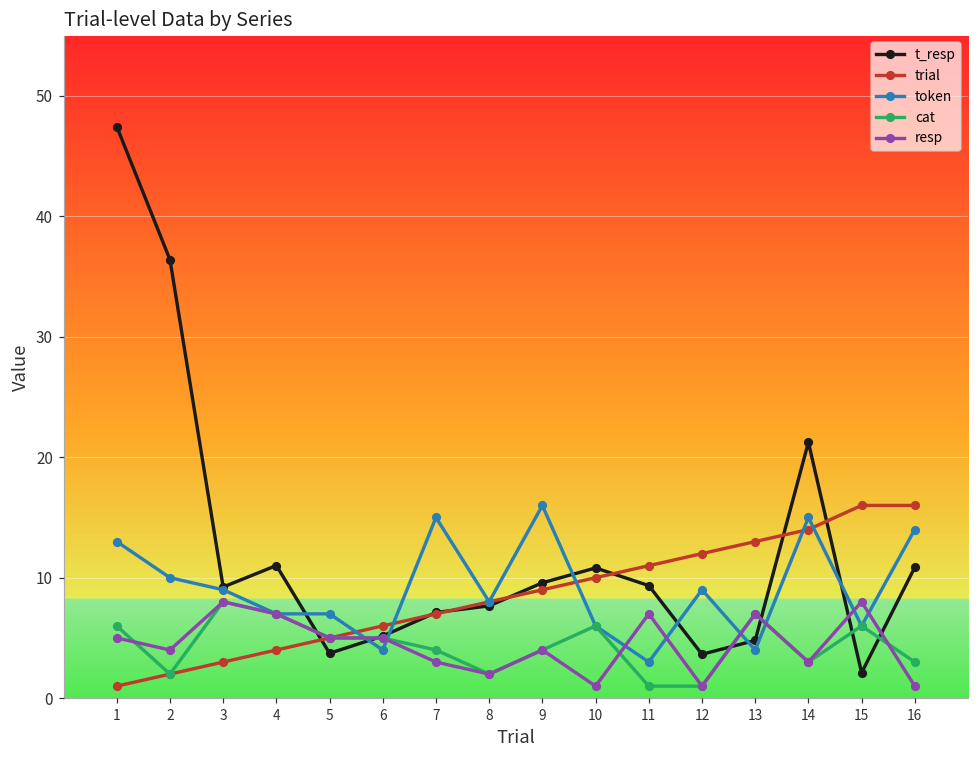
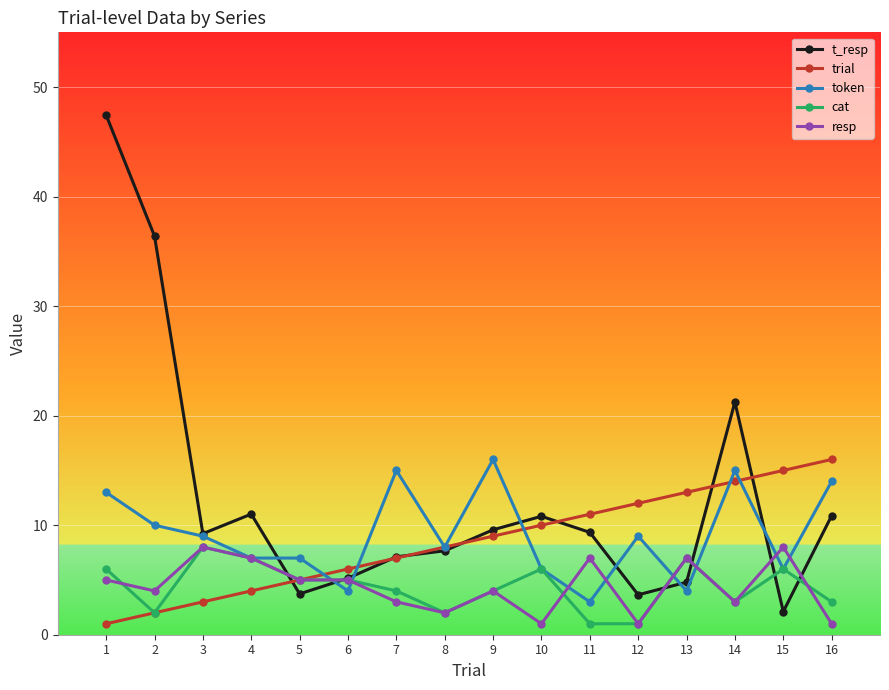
trial, 15: 16 -> 15
